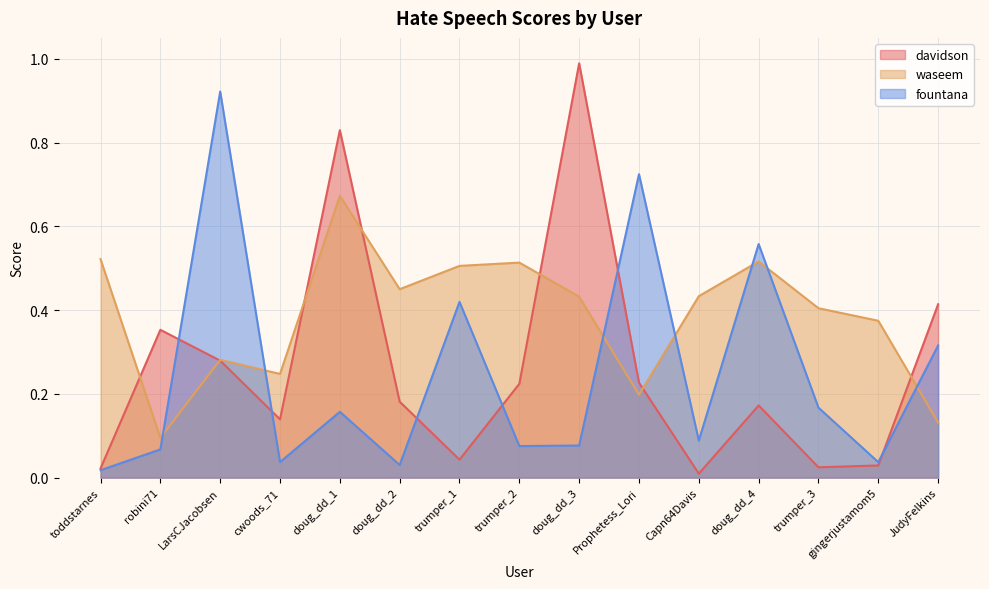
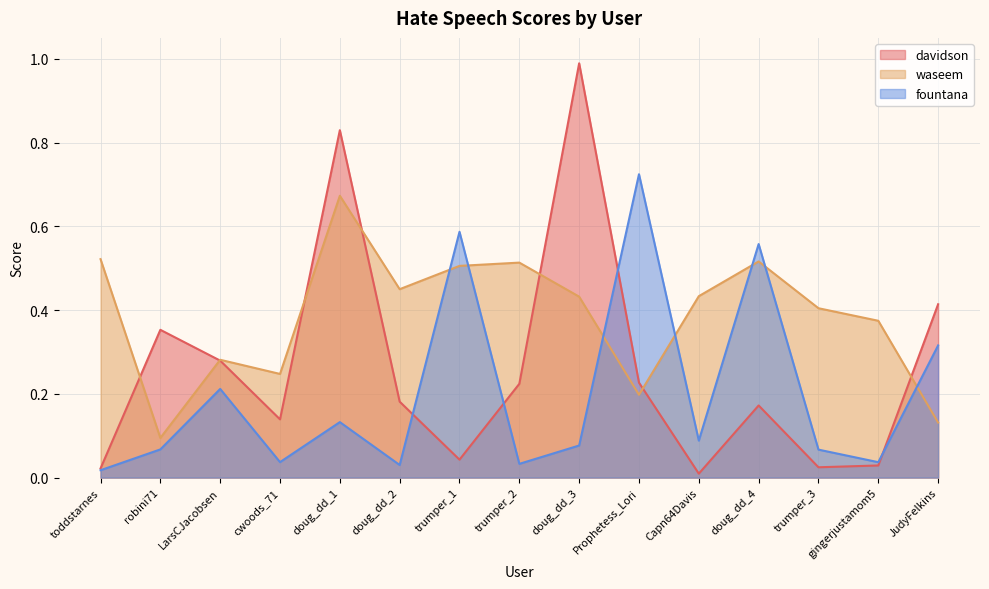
fountana, LarsCJacobsen: 0.92 -> 0.21
fountana, doug_dd_1: 0.16 -> 0.13
fountana, trumper_1: 0.42 -> 0.59
fountana, trumper_2: 0.08 -> 0.03
fountana, trumper_3: 0.17 -> 0.07
